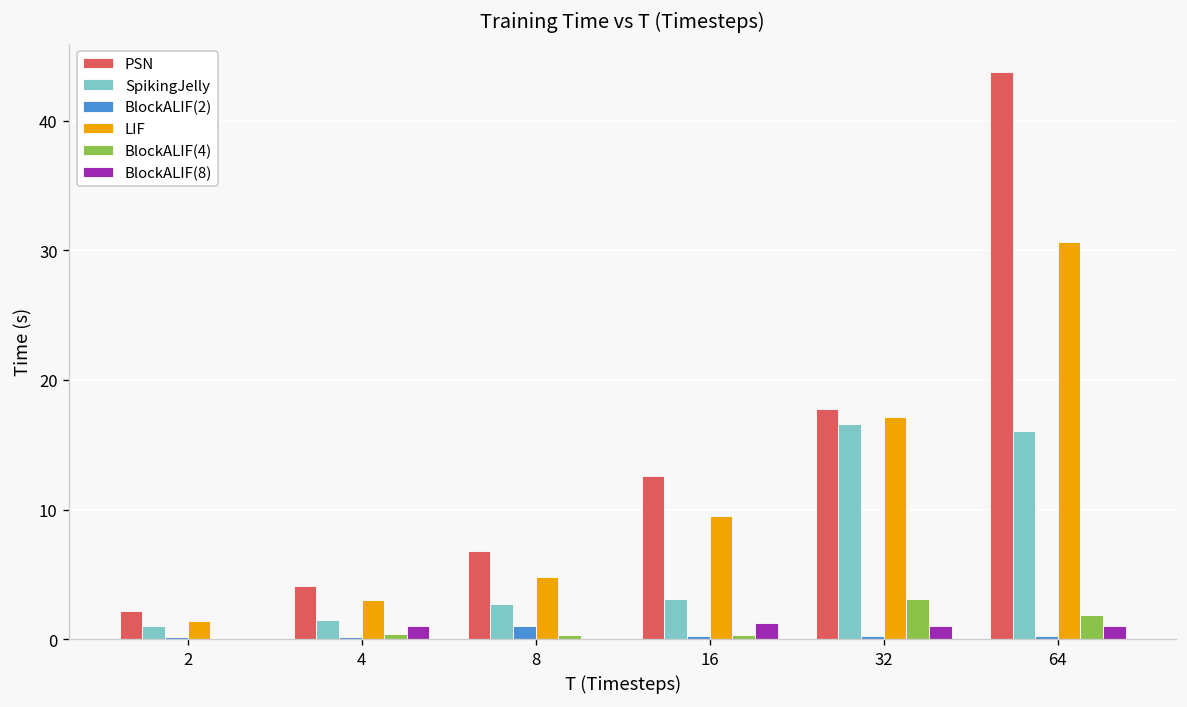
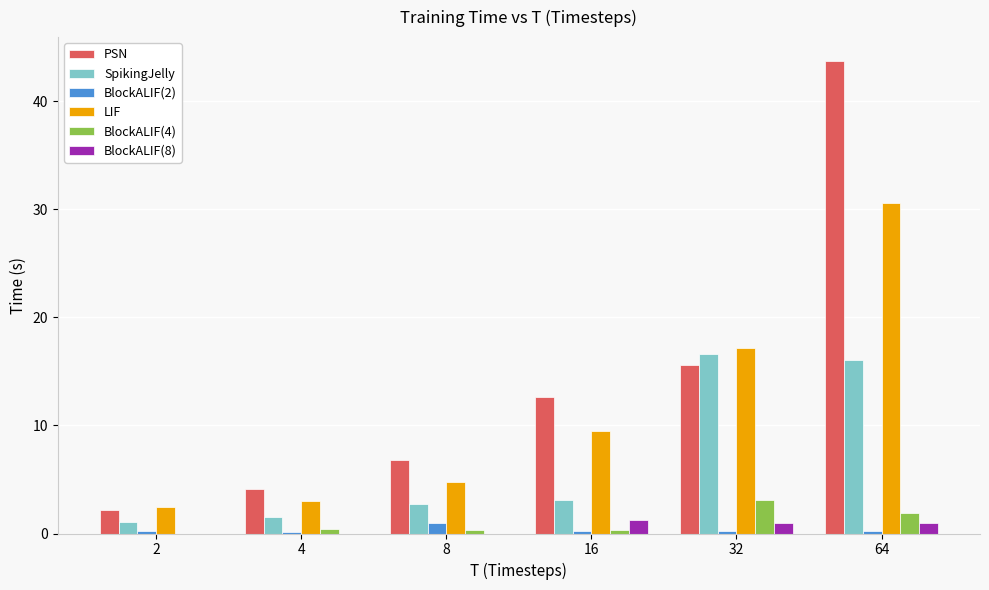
LIF, 2: 1.4 -> 2.4
BlockALIF(8), 4: 1 -> 0
PSN, 32: 17.8 -> 15.6
